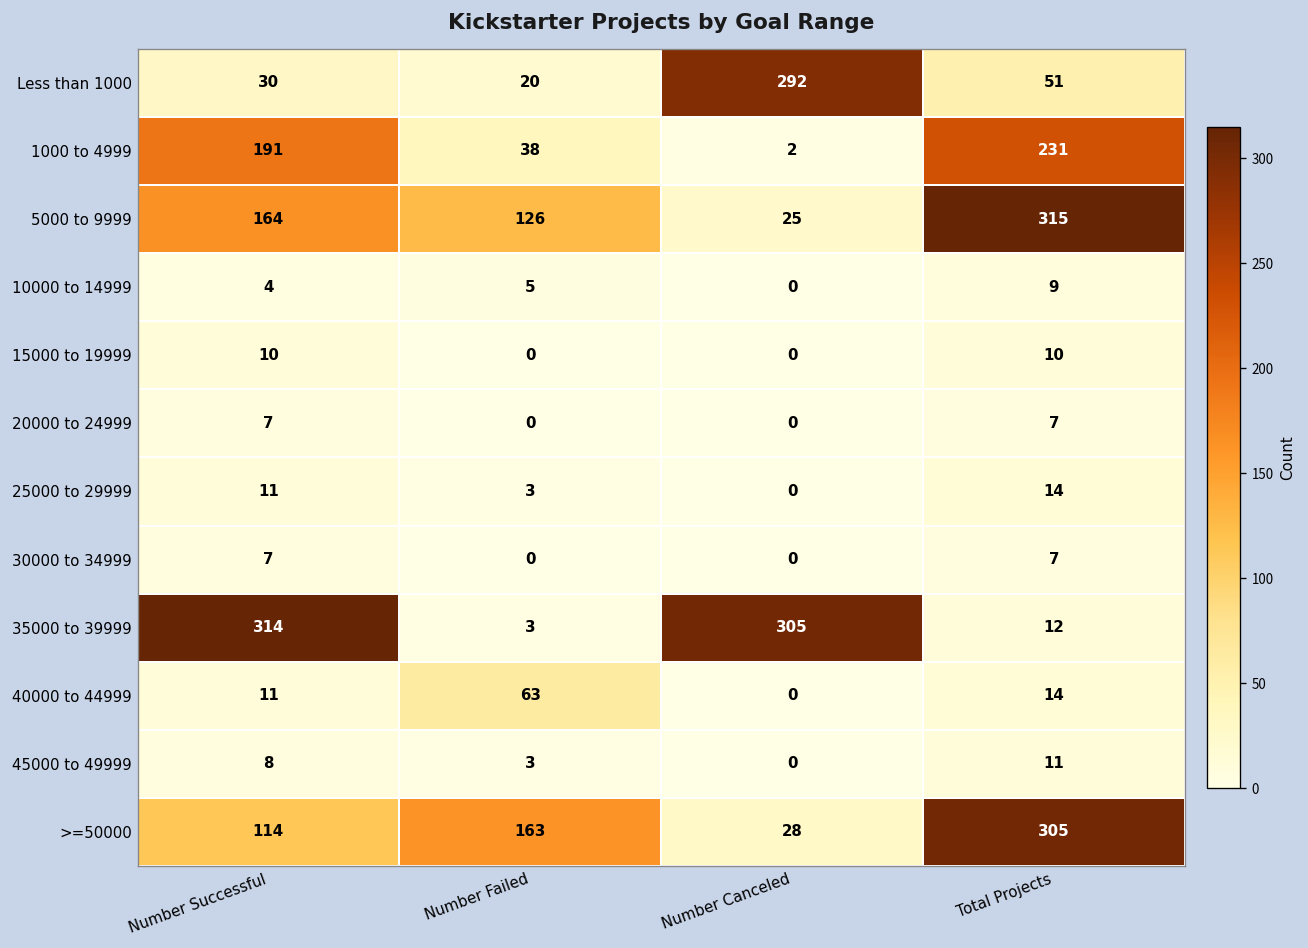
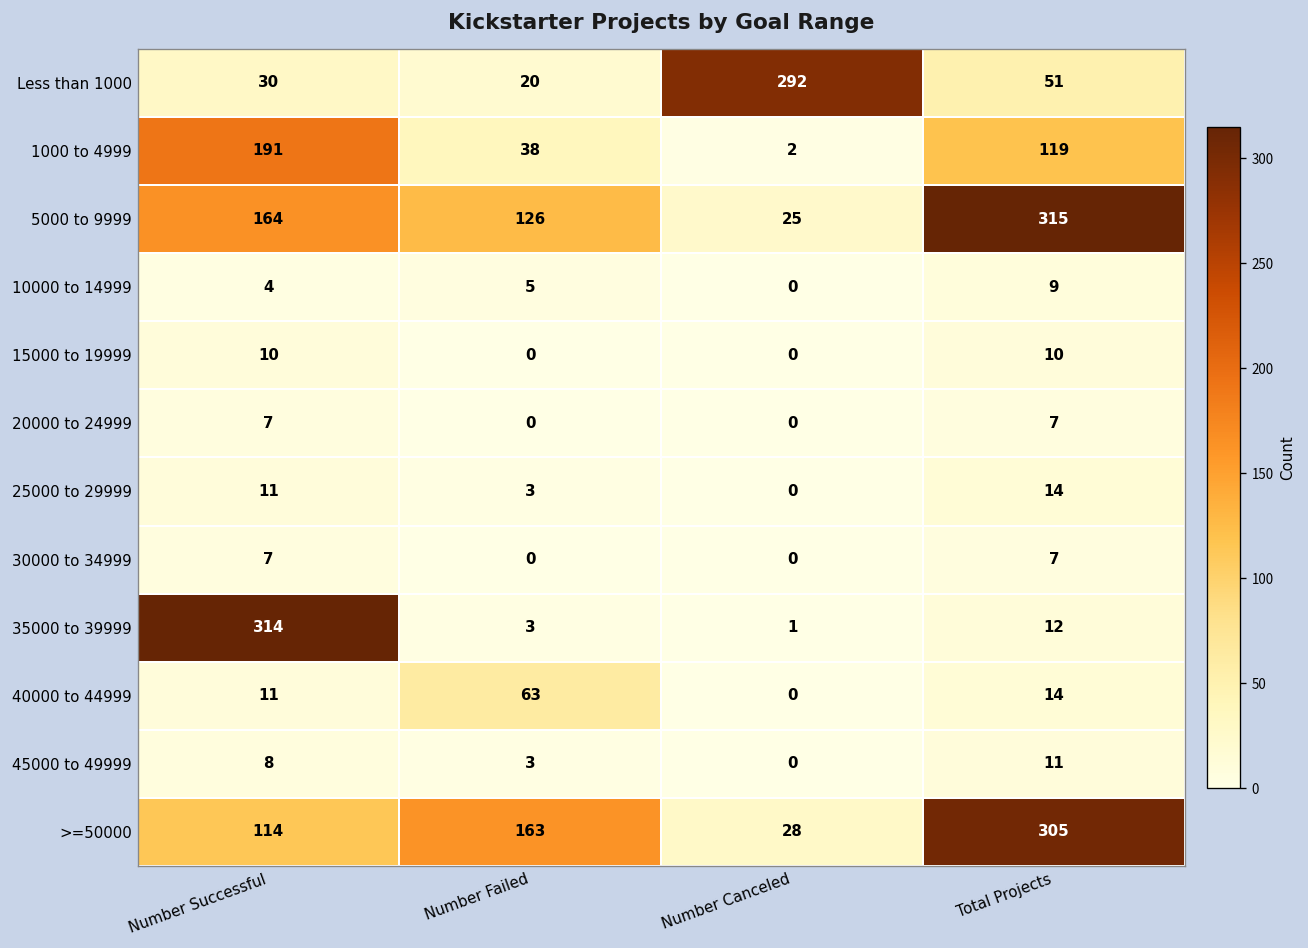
1000 to 4999, Total Projects: 231 -> 119
35000 to 39999, Number Canceled: 305 -> 1
